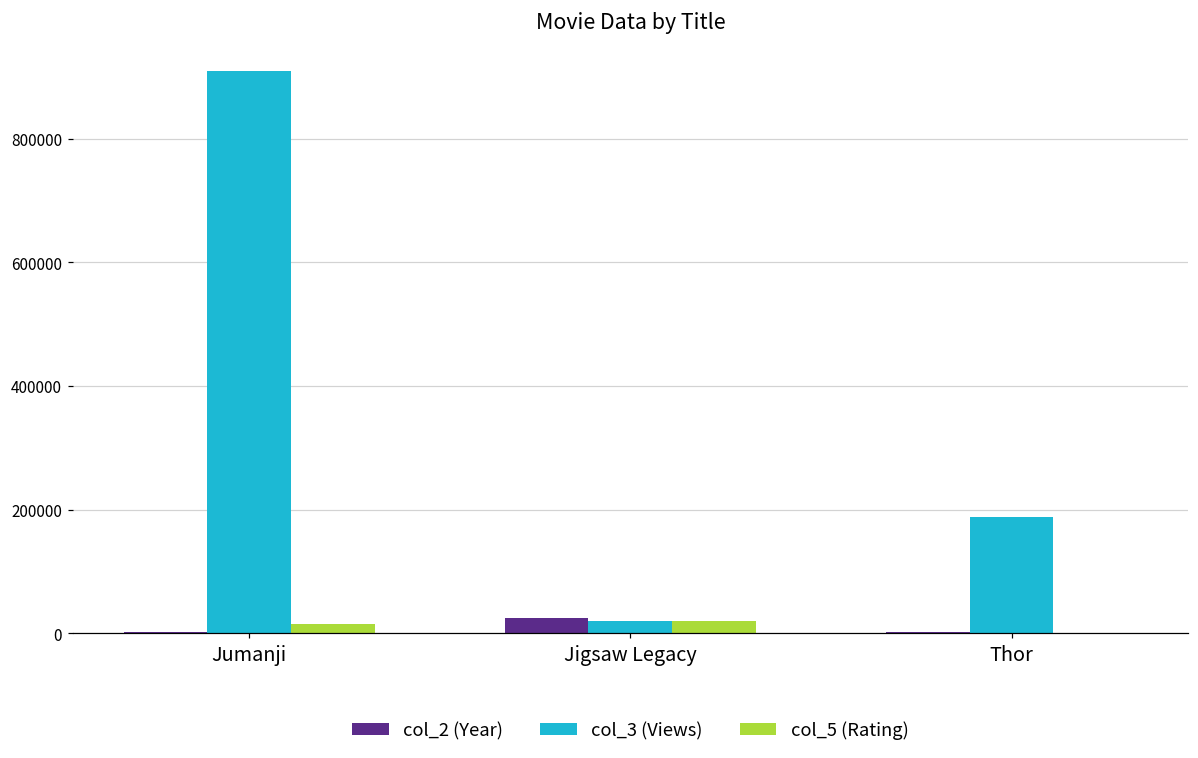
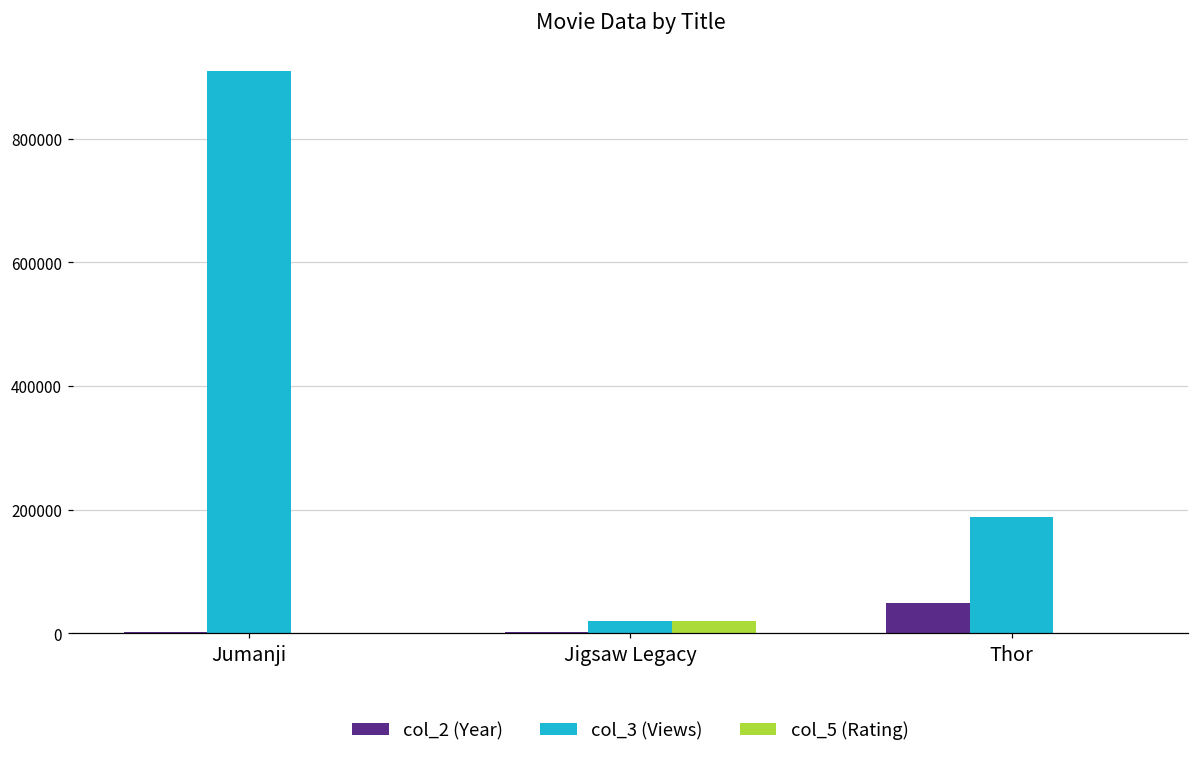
col_5 (Rating), Jumanji: 10000 -> 0
col_2 (Year), Jigsaw Legacy: 30000 -> 0
col_2 (Year), Thor: 0 -> 50000
